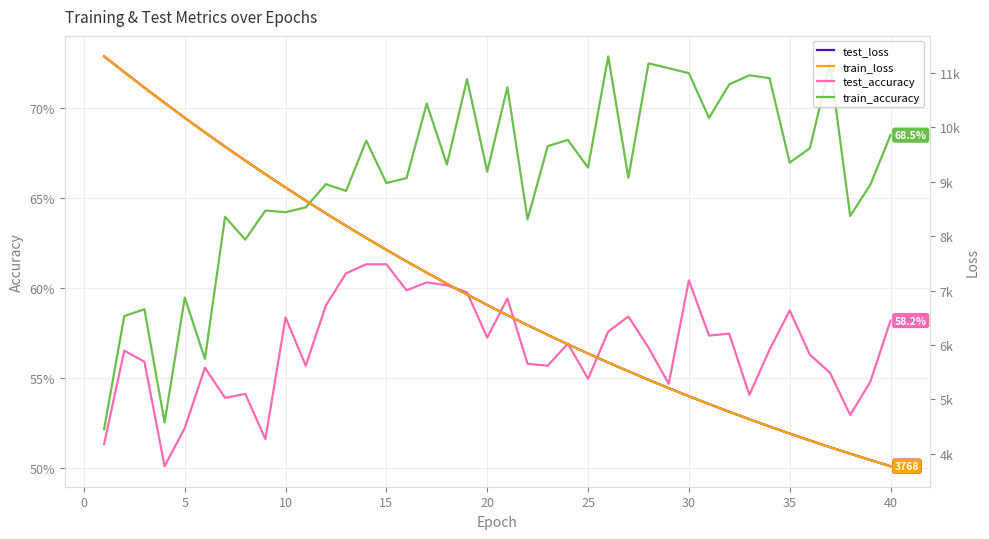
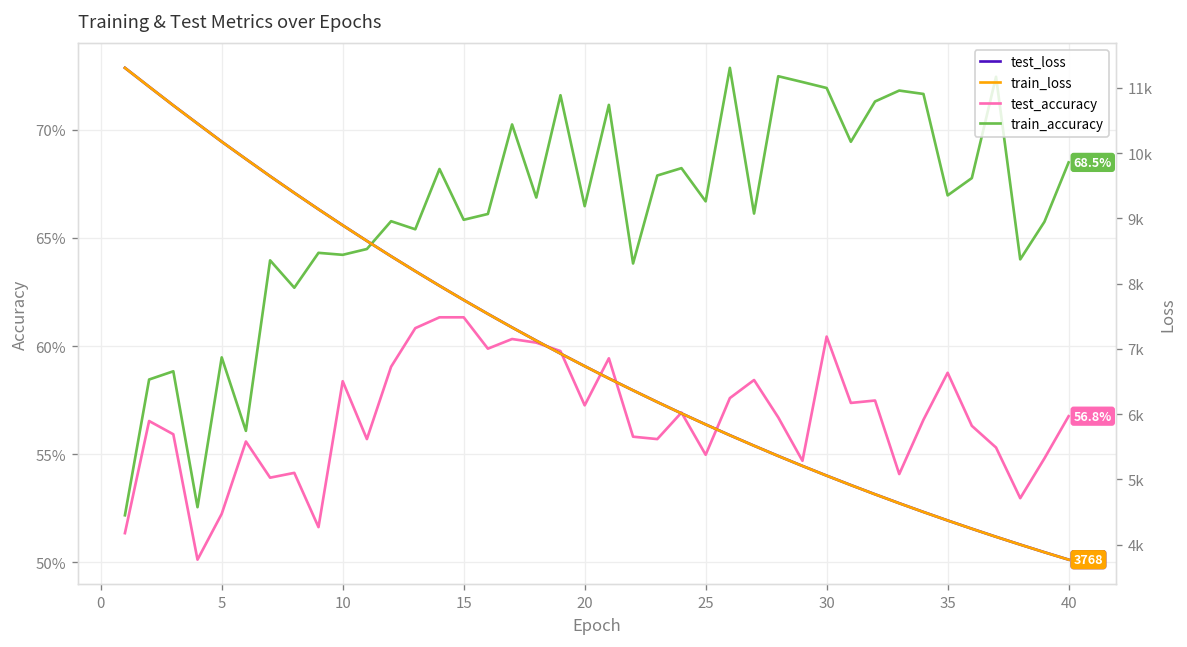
test_accuracy, 40: 58.2% -> 56.8%
